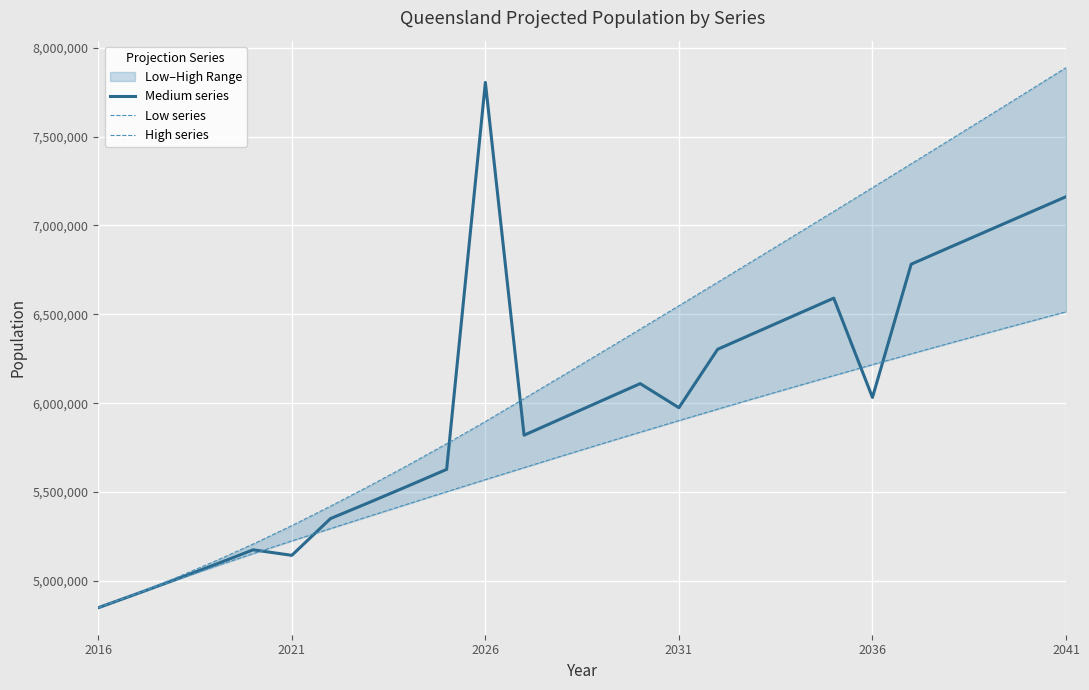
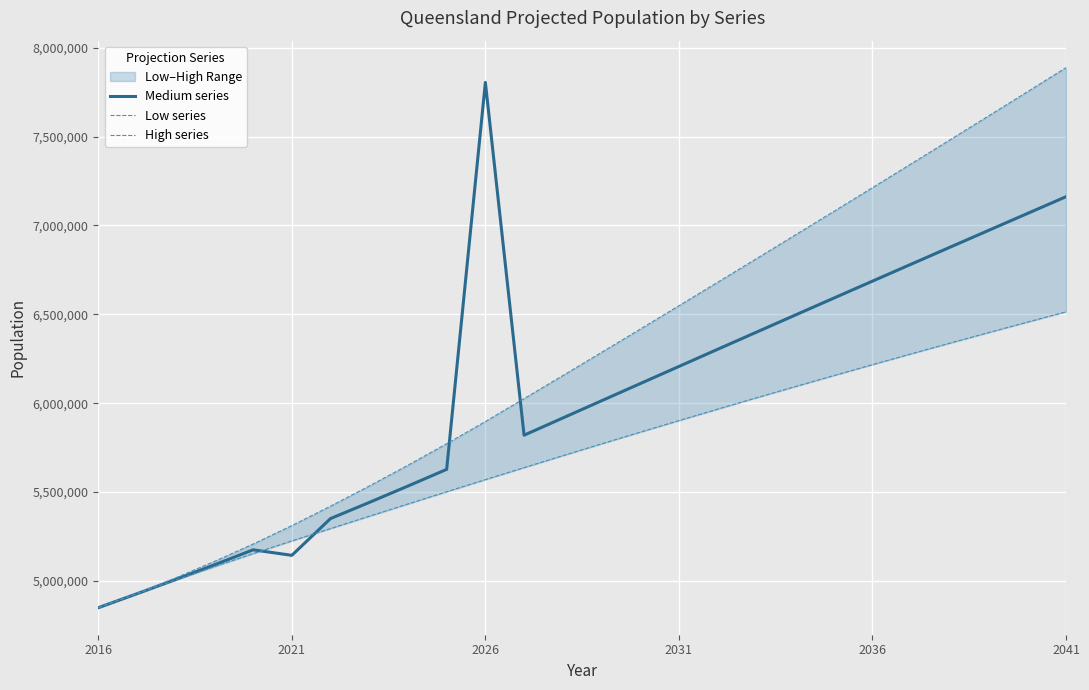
Medium series, 2031: 5,970,000 -> 6,210,000
Medium series, 2036: 6,030,000 -> 6,690,000
